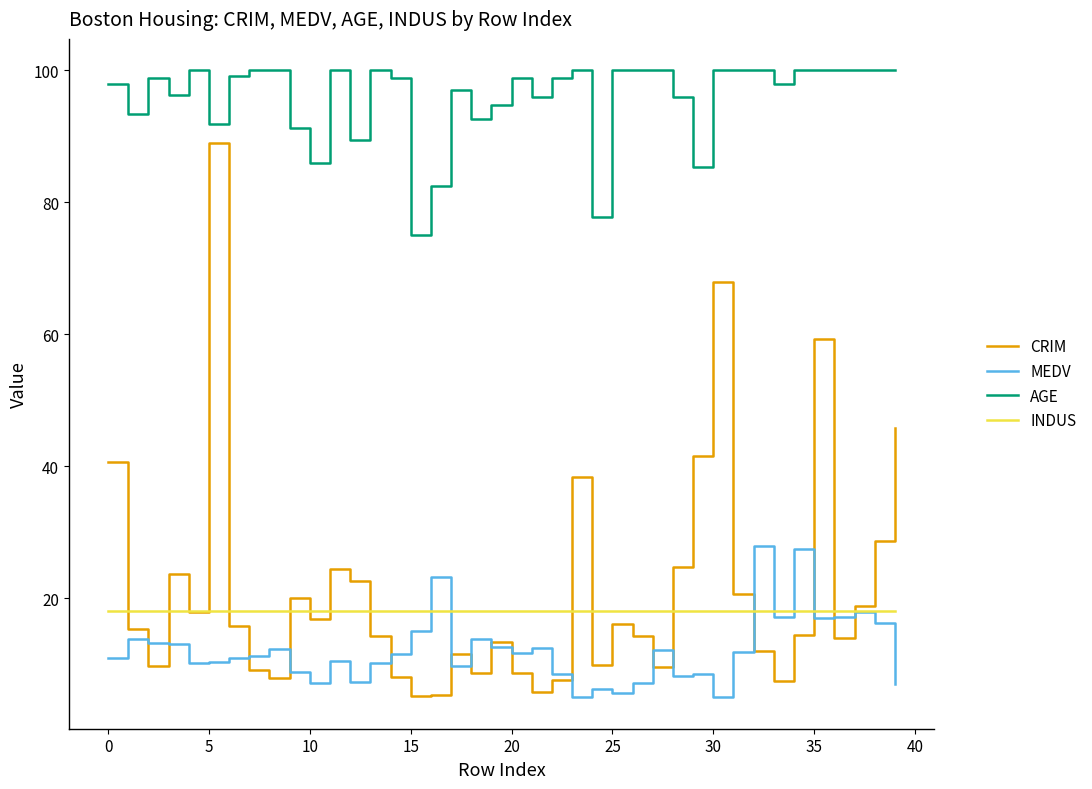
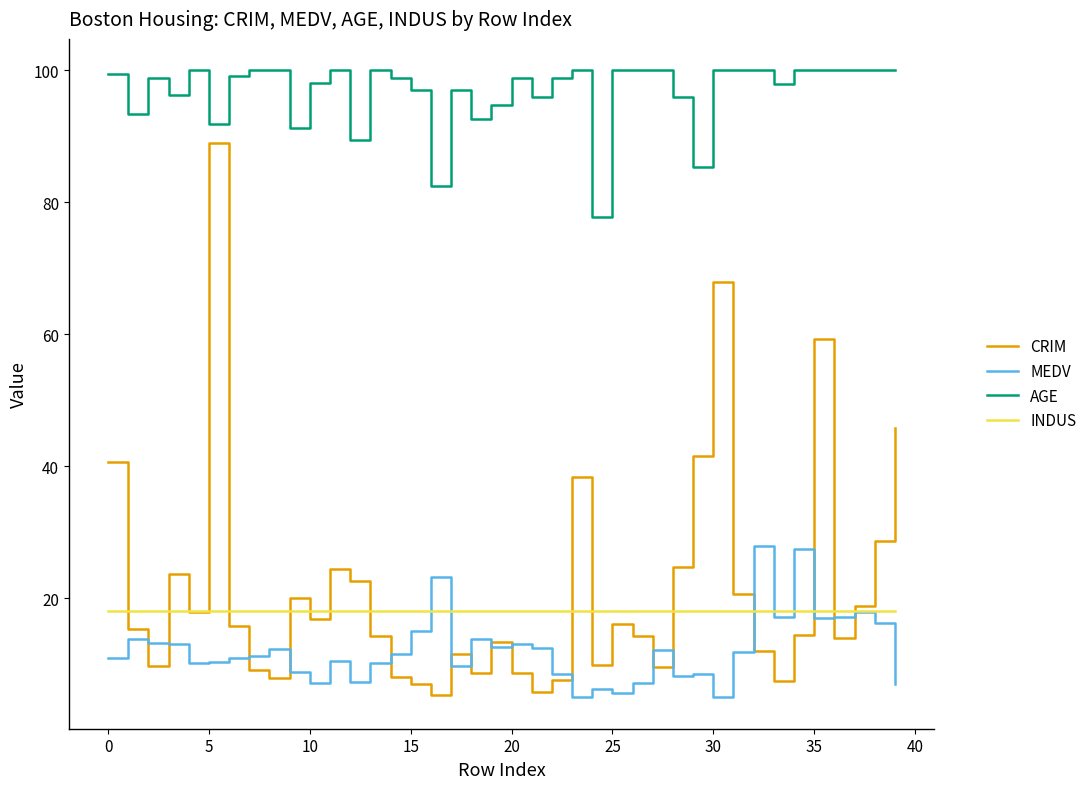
AGE, 0: 98 -> 100
AGE, 10: 86 -> 98
CRIM, 15: 5 -> 7
AGE, 15: 75 -> 97
MEDV, 20: 12 -> 13
